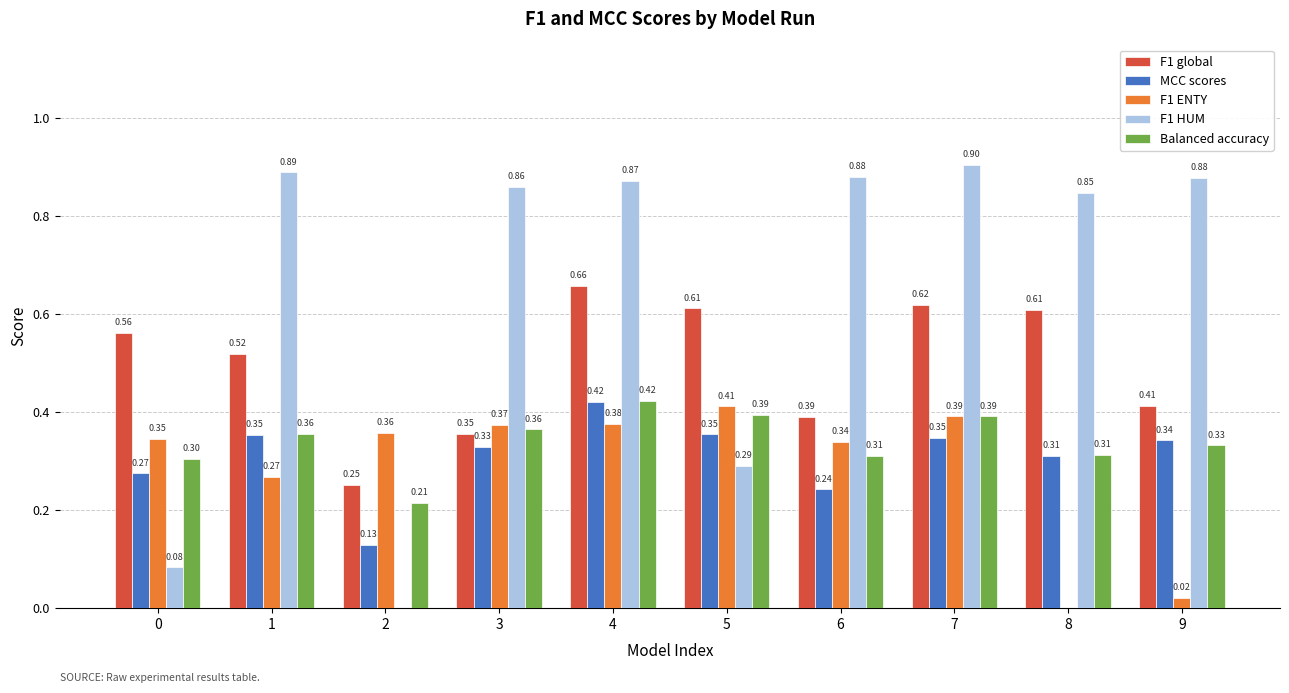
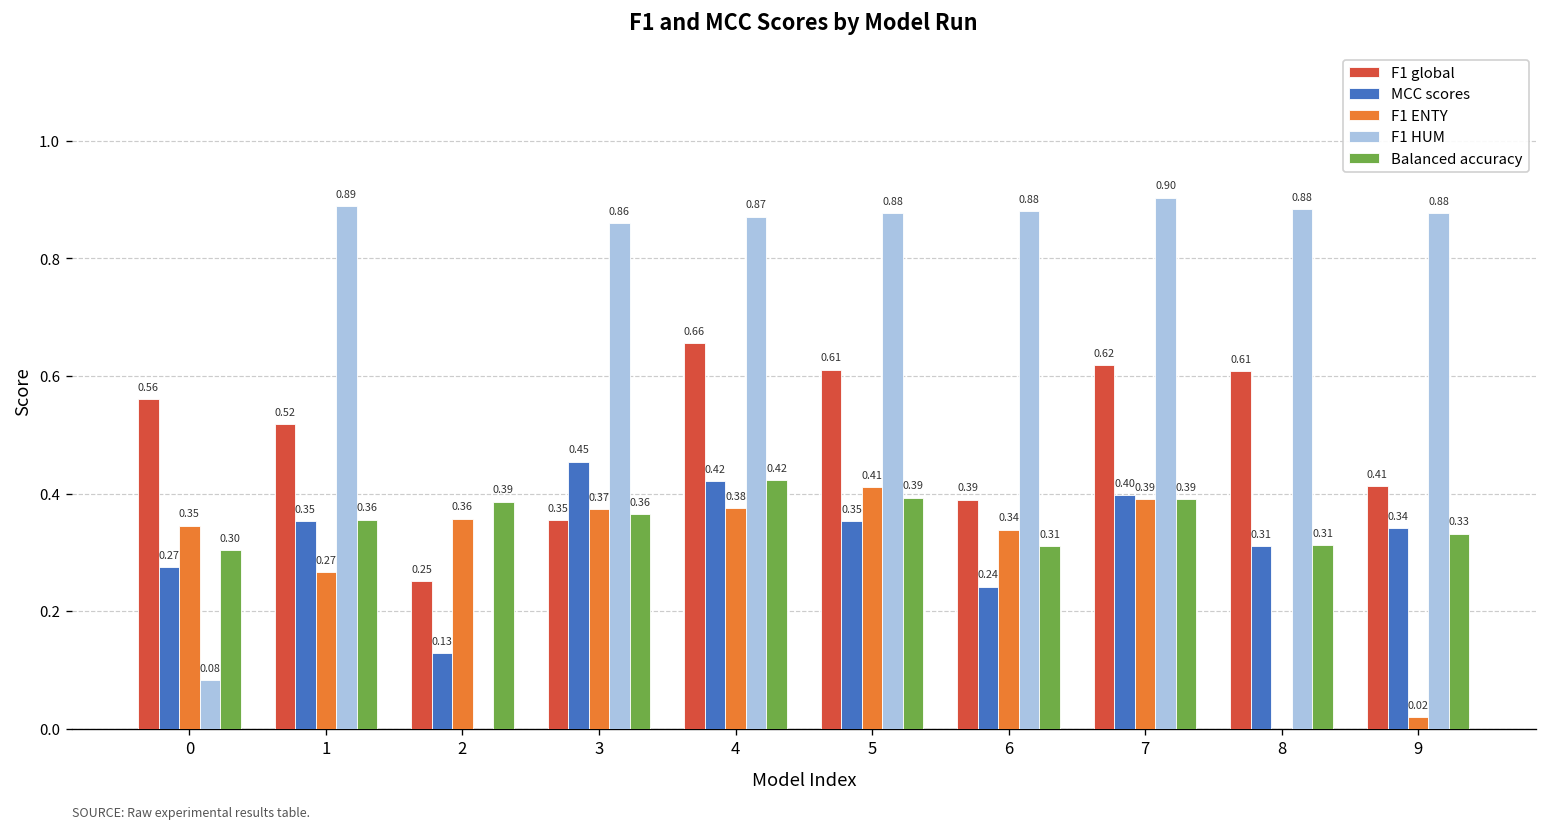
Balanced accuracy, 2: 0.21 -> 0.39
MCC scores, 3: 0.33 -> 0.45
F1 HUM, 5: 0.29 -> 0.88
MCC scores, 7: 0.35 -> 0.40
F1 HUM, 8: 0.85 -> 0.88
